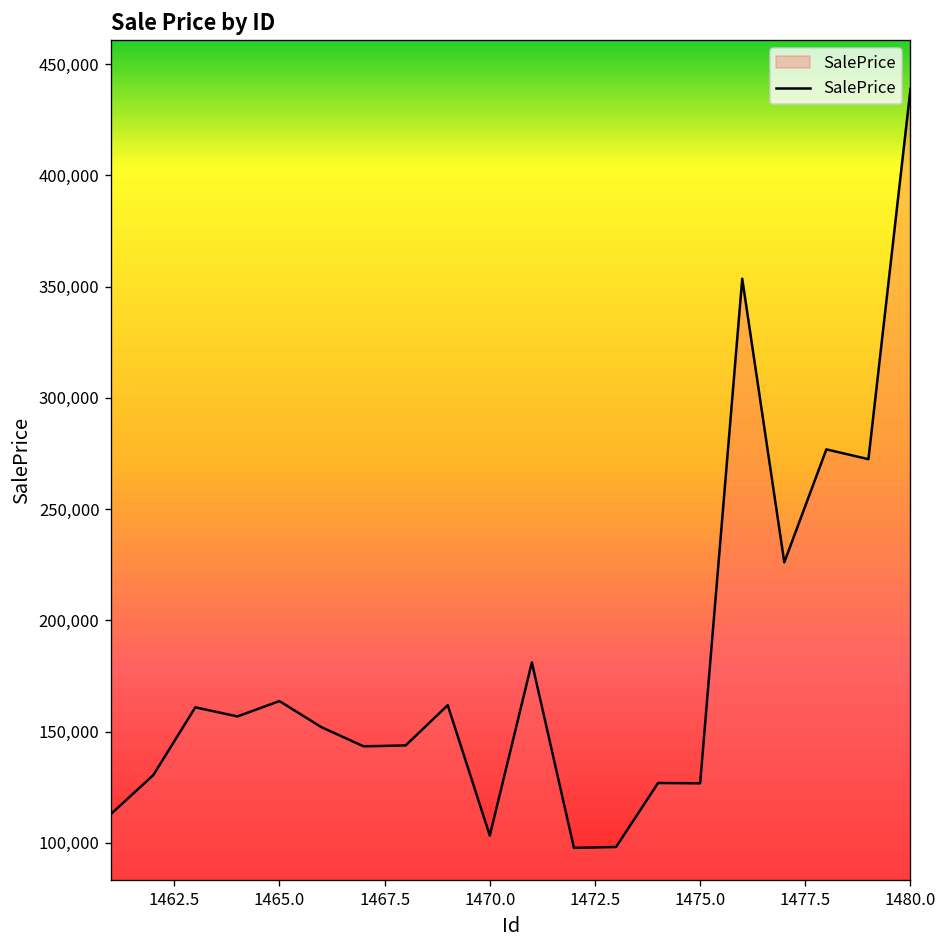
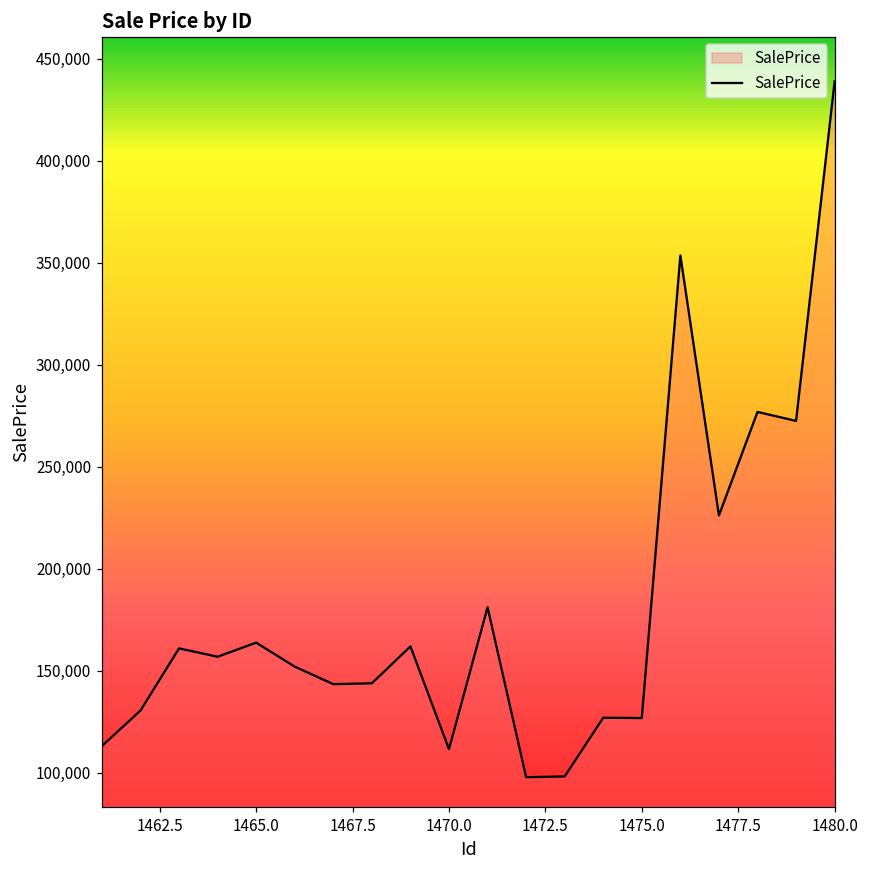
1470.0: 103,000 -> 111,000
